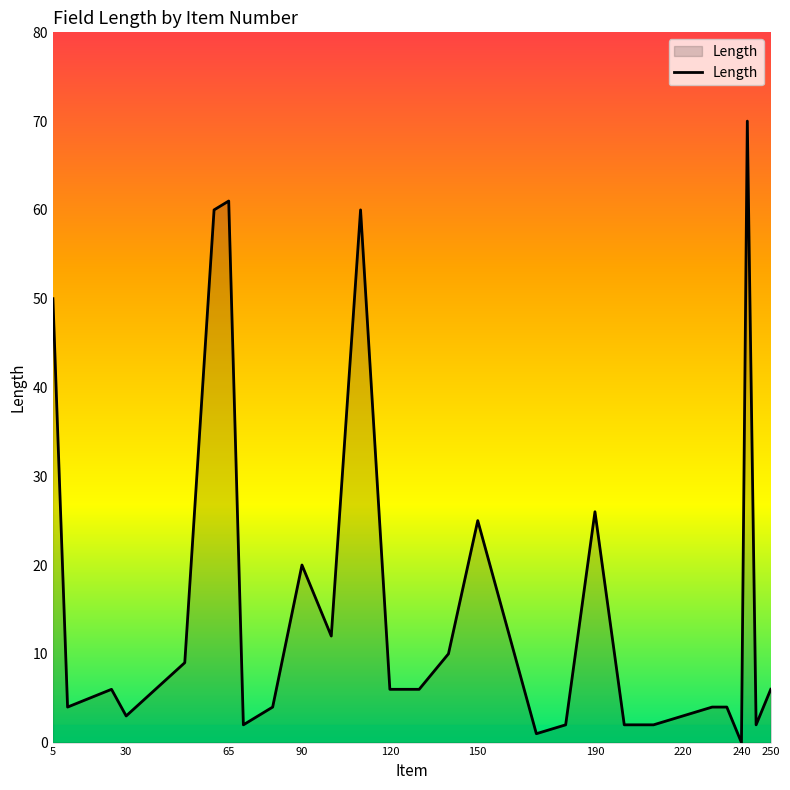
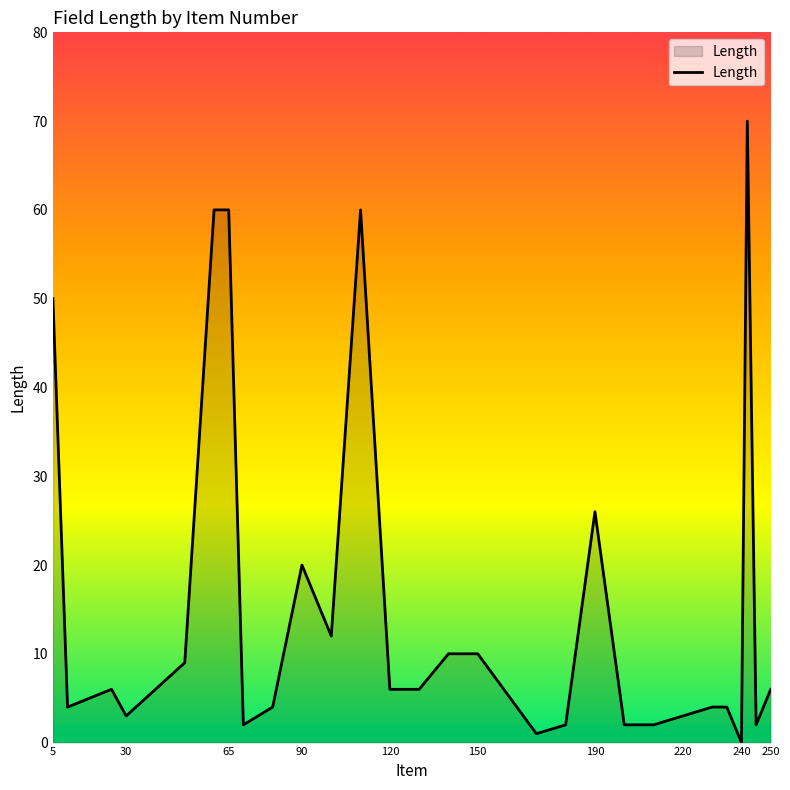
65: 61 -> 60
150: 25 -> 10
